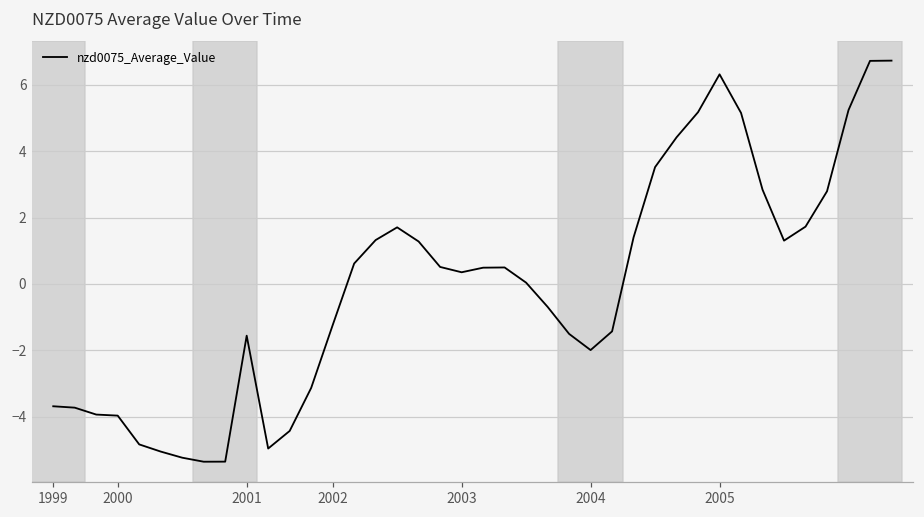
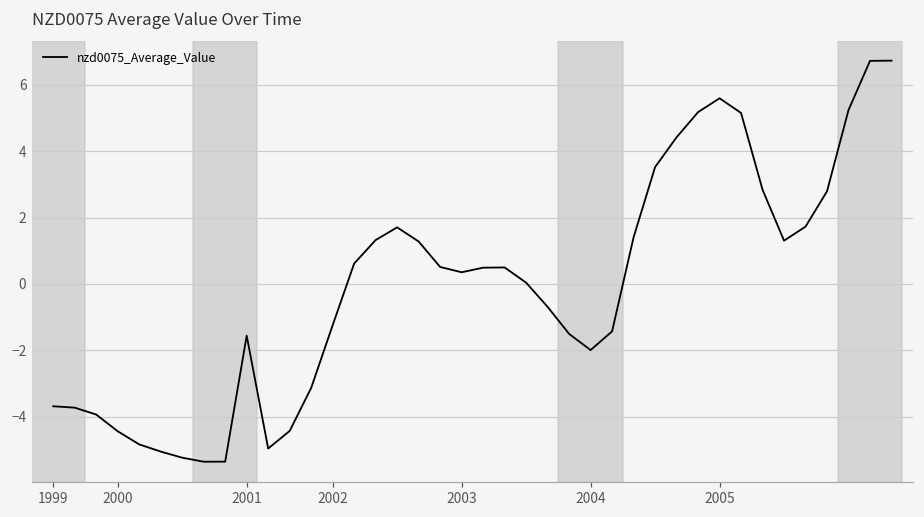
2000: -4.0 -> -4.4
2005: 6.3 -> 5.6
